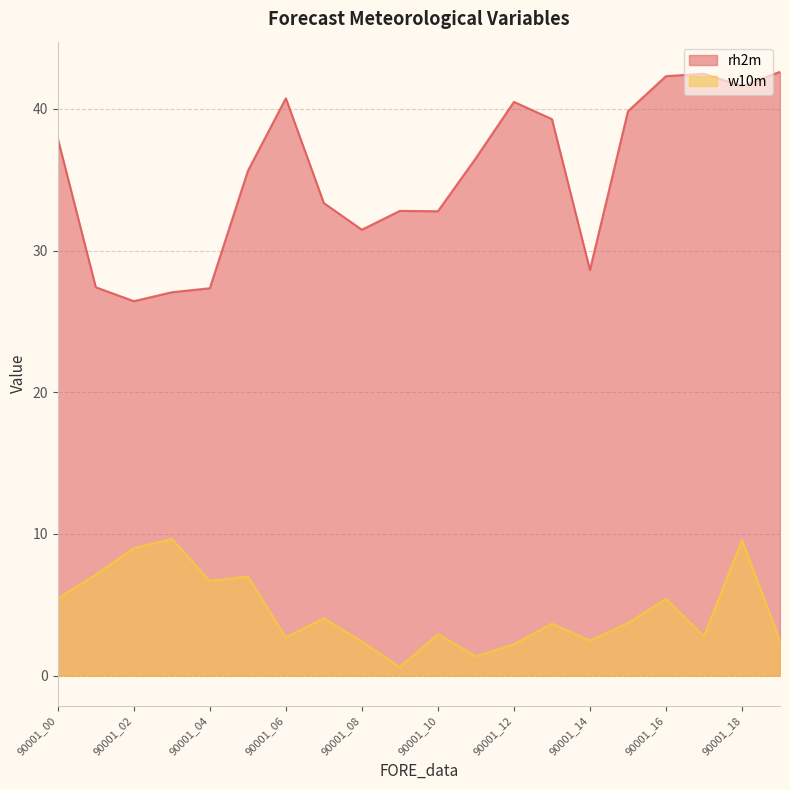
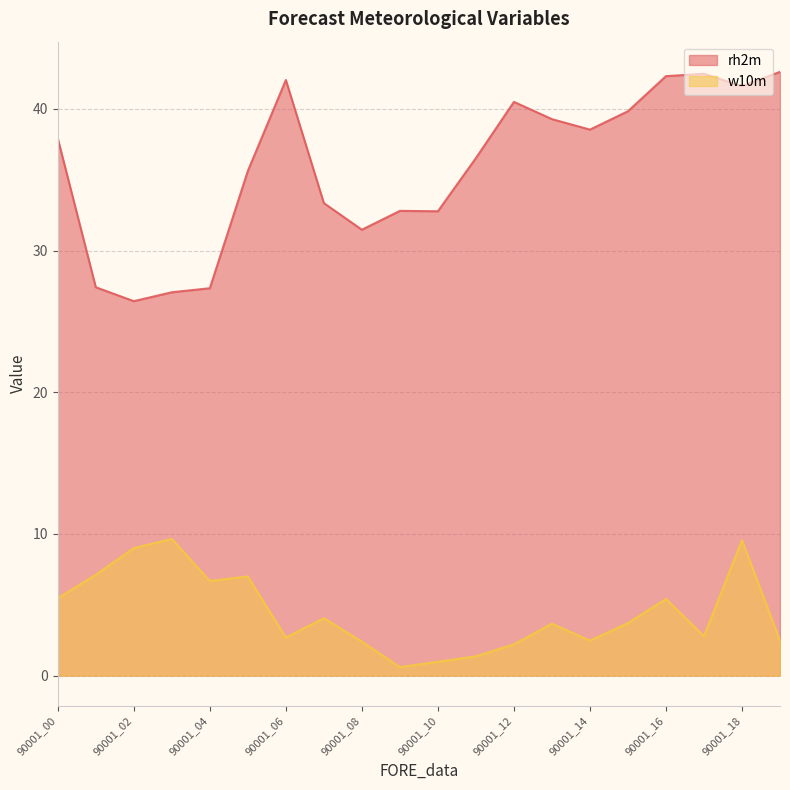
rh2m, 90001_06: 40.8 -> 42.0
w10m, 90001_10: 2.9 -> 1.0
rh2m, 90001_14: 28.6 -> 38.5
